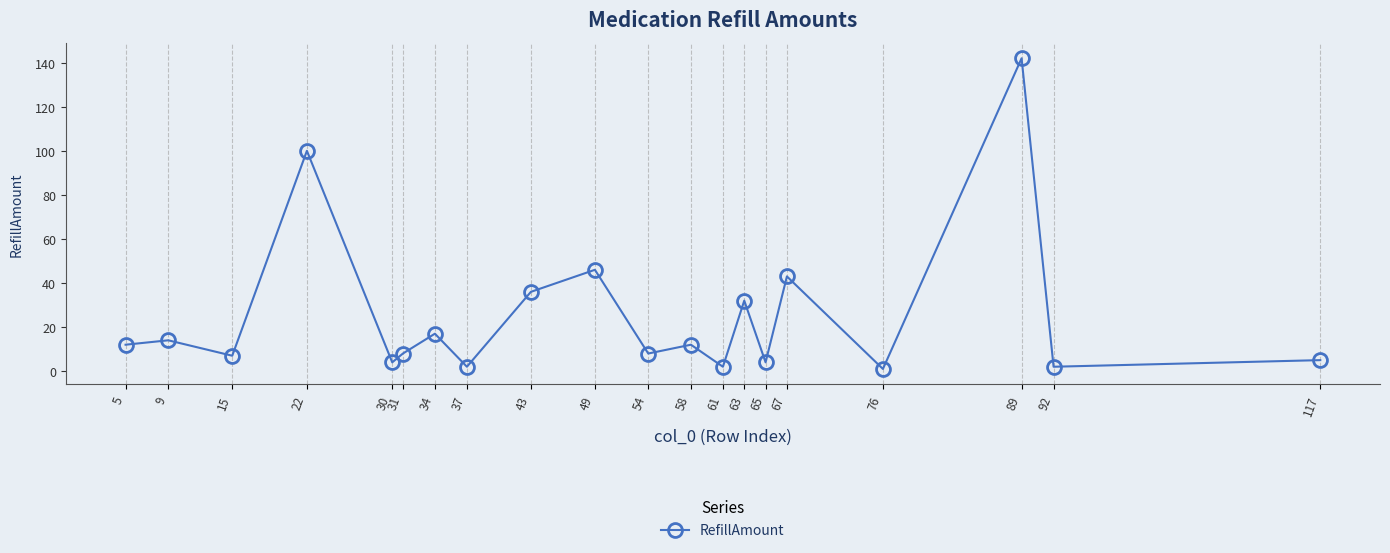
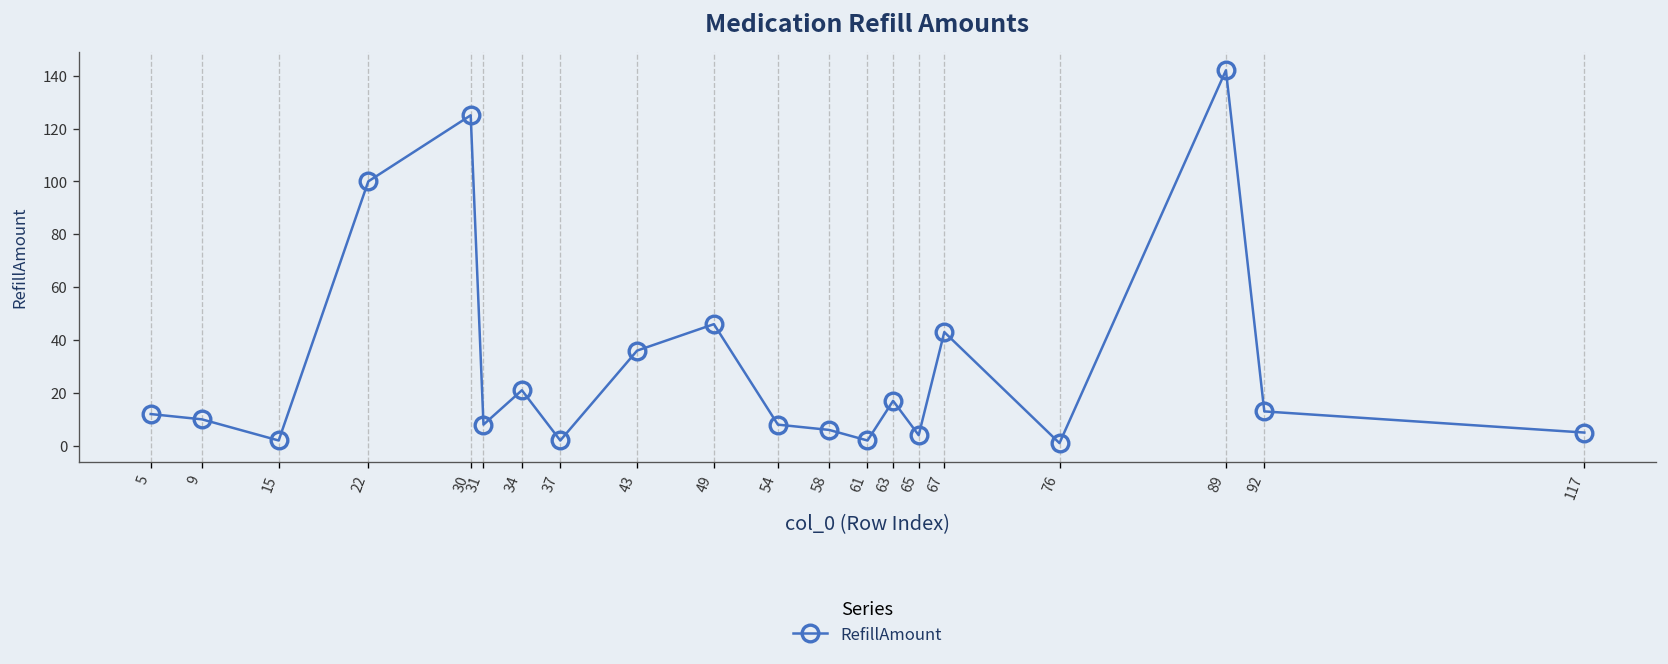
9: 14 -> 10
15: 7 -> 2
30: 4 -> 125
34: 17 -> 21
58: 12 -> 6
63: 32 -> 17
92: 2 -> 13
